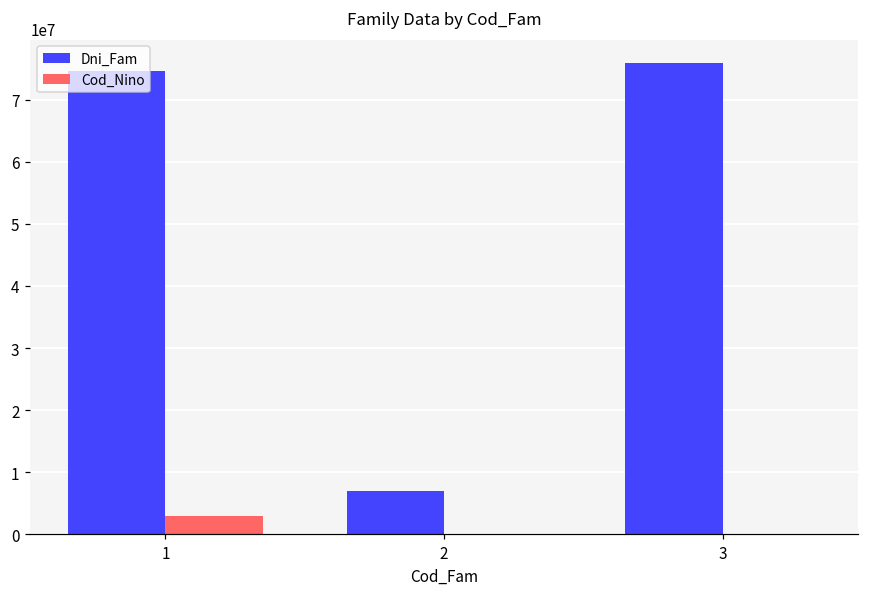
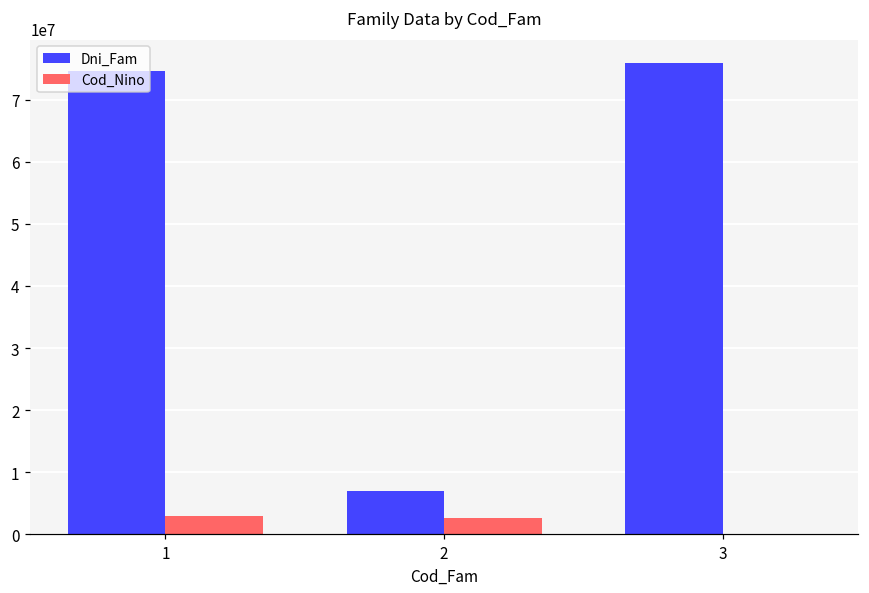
Cod_Nino, 2: 0 -> 3000000
